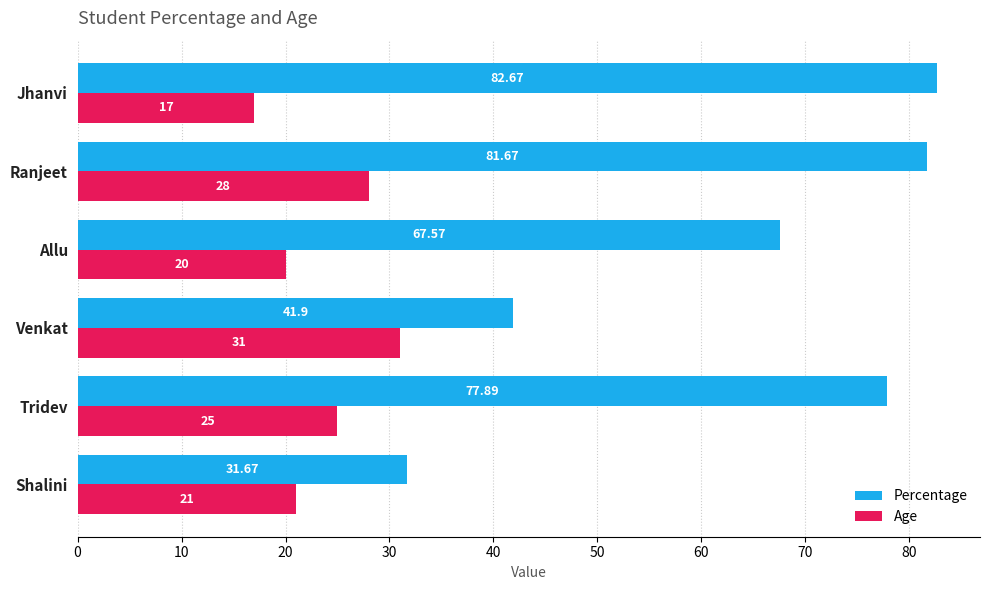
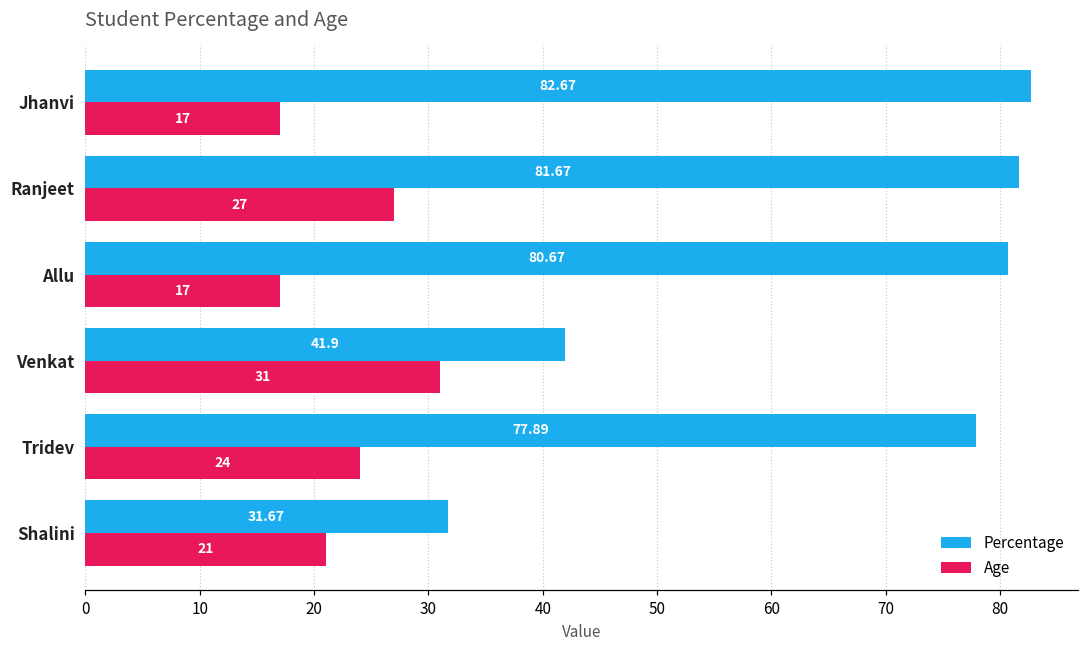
Age, Ranjeet: 28 -> 27
Percentage, Allu: 67.57 -> 80.67
Age, Allu: 20 -> 17
Age, Tridev: 25 -> 24
